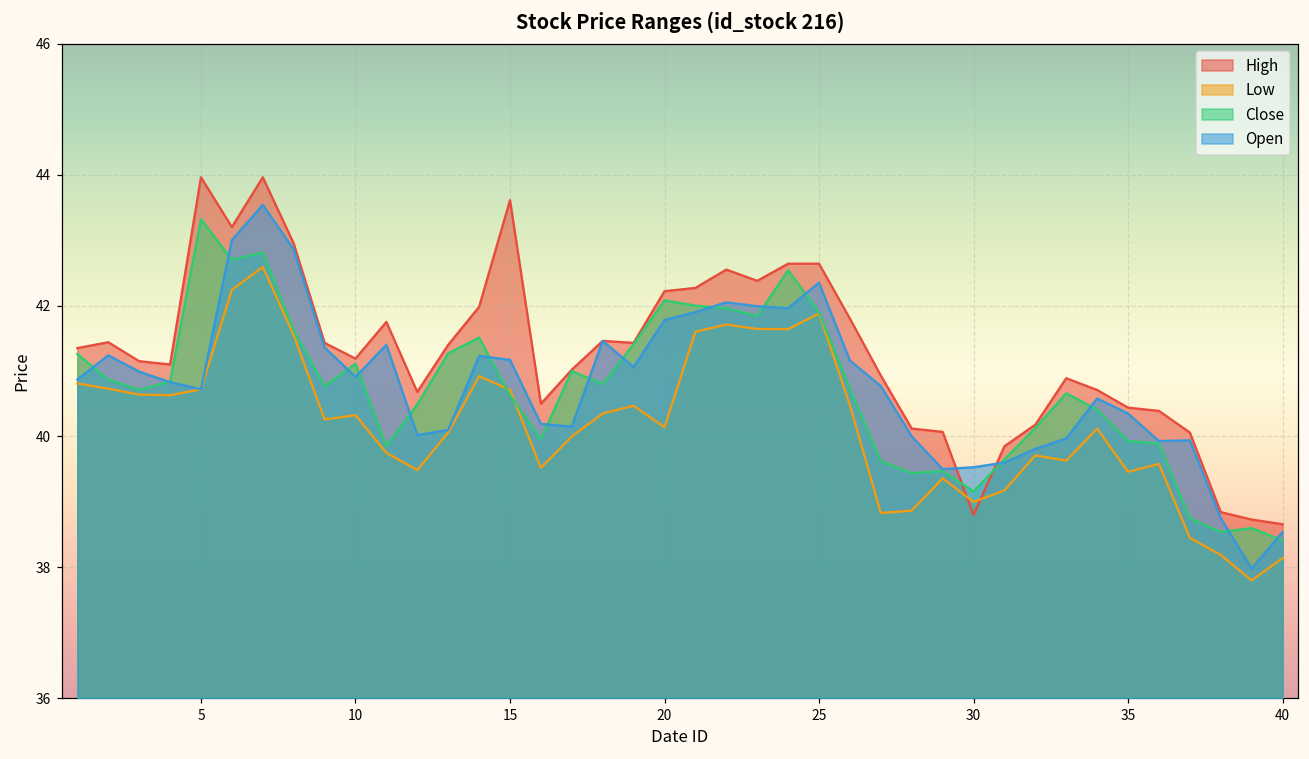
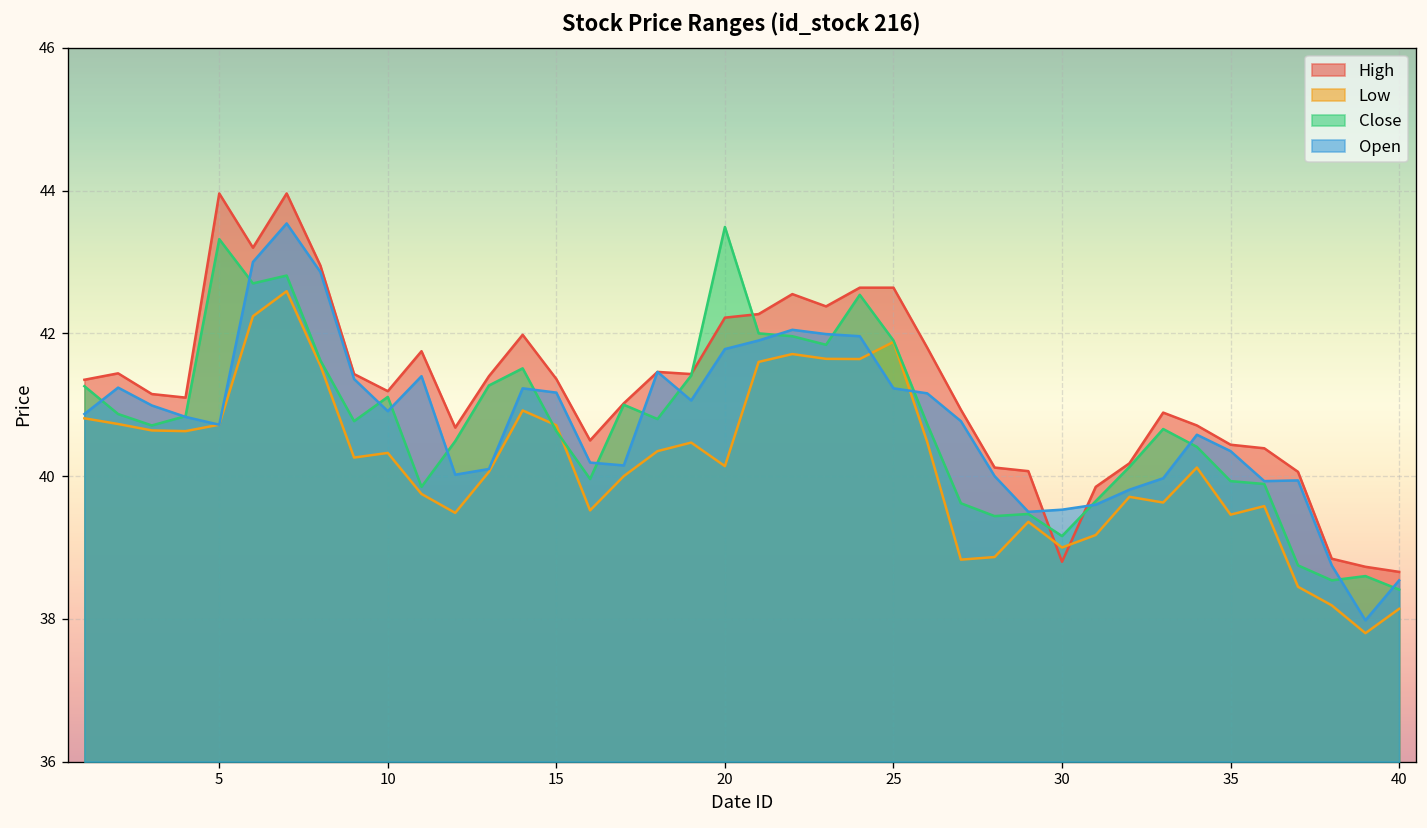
High, 15: 43.6 -> 41.4
Close, 20: 42.1 -> 43.5
Open, 25: 42.4 -> 41.2
